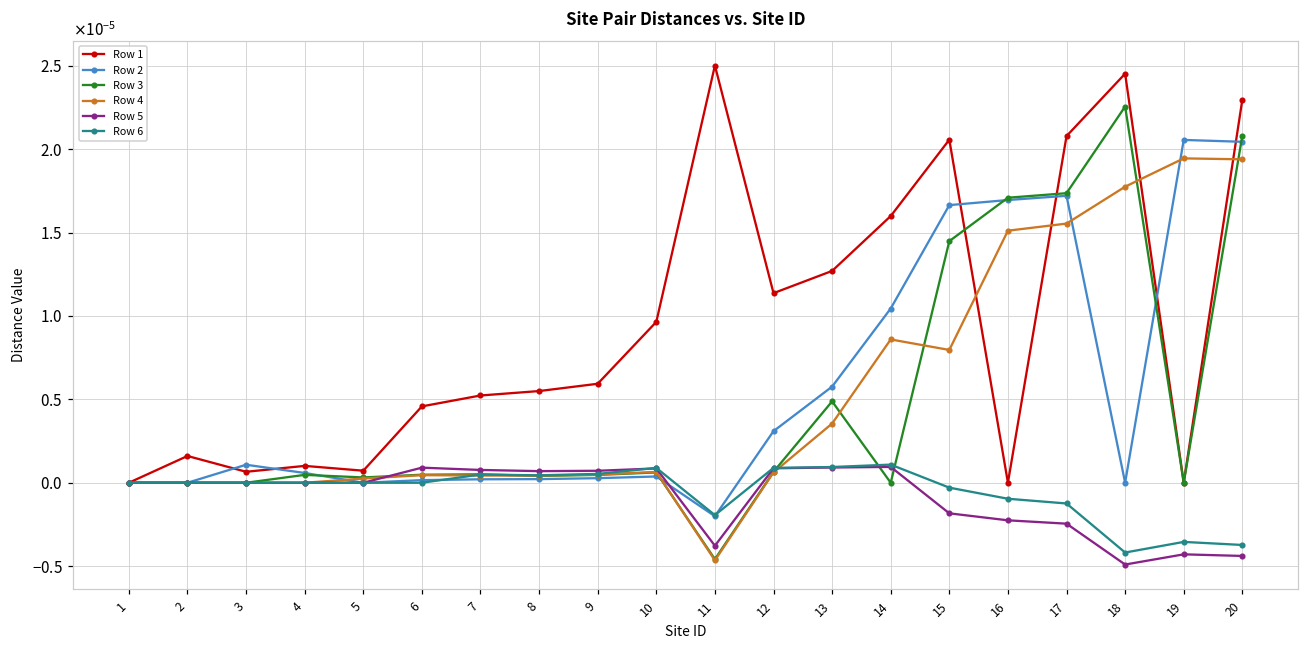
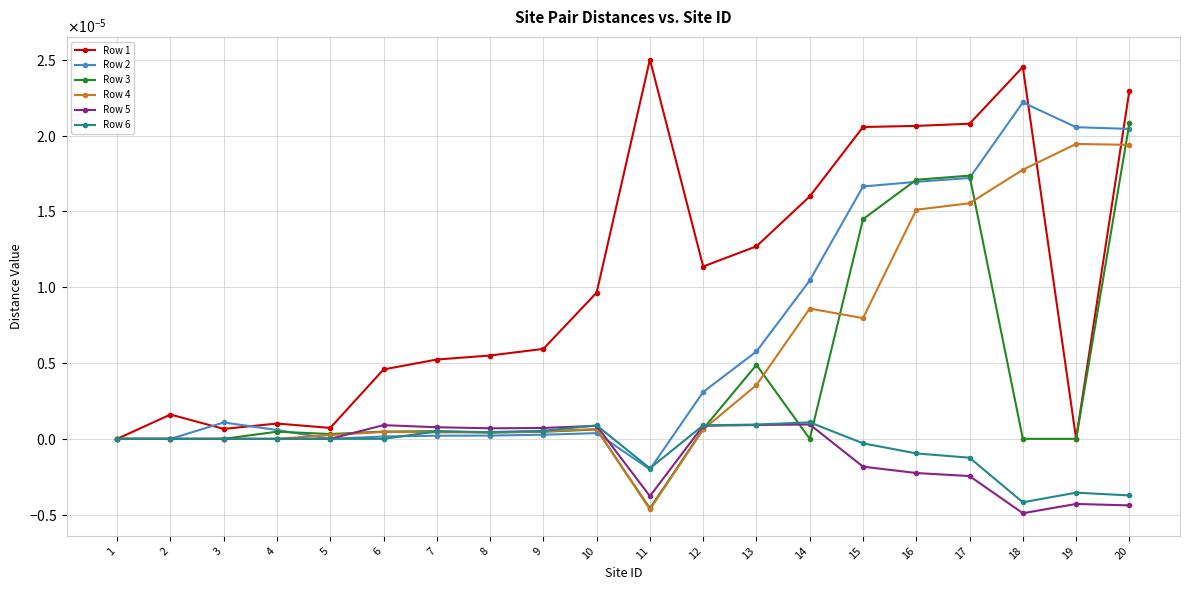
Row 1, 16: 0.00000 -> 0.00002
Row 2, 18: 0.00000 -> 0.00002
Row 3, 18: 0.00002 -> 0.00000
